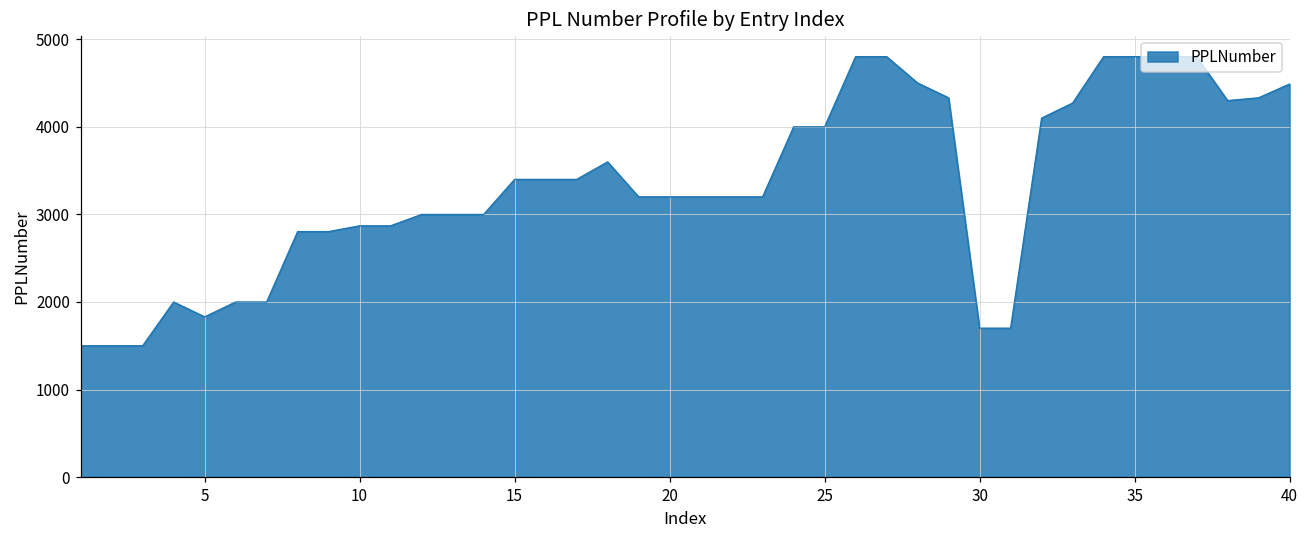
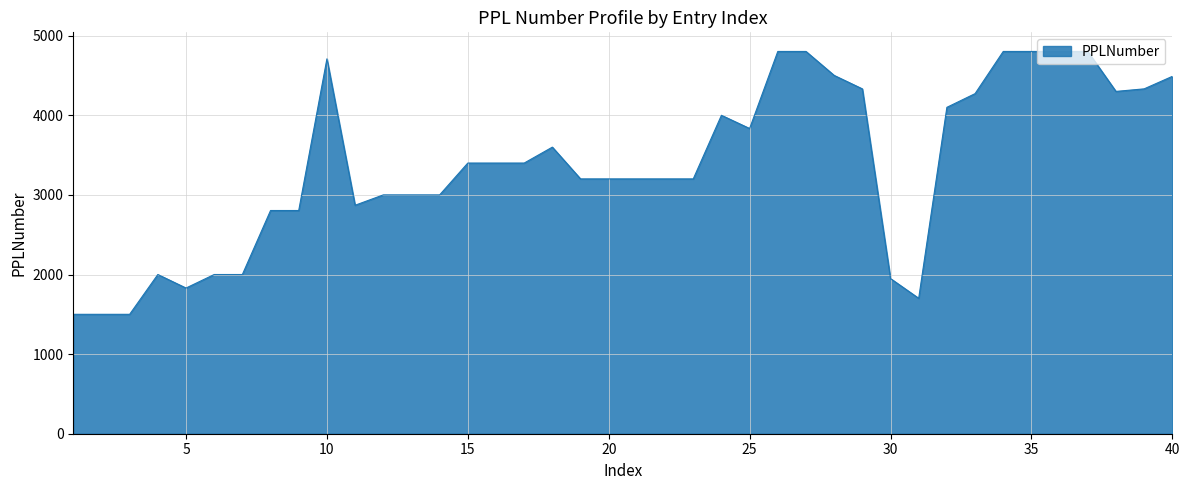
10: 2900 -> 4700
25: 4000 -> 3800
30: 1700 -> 1900
